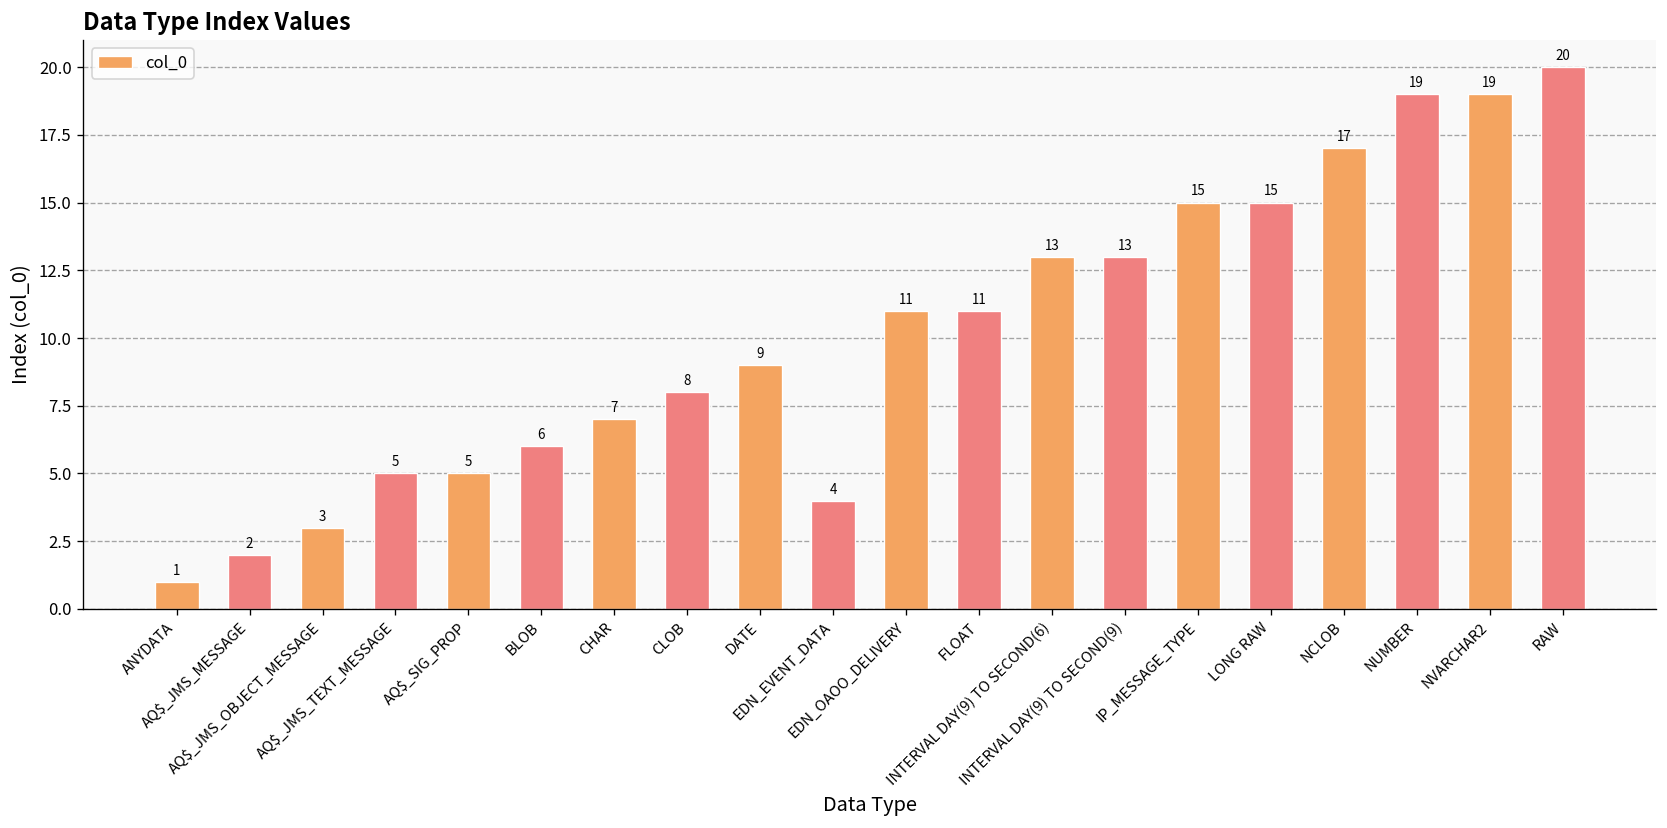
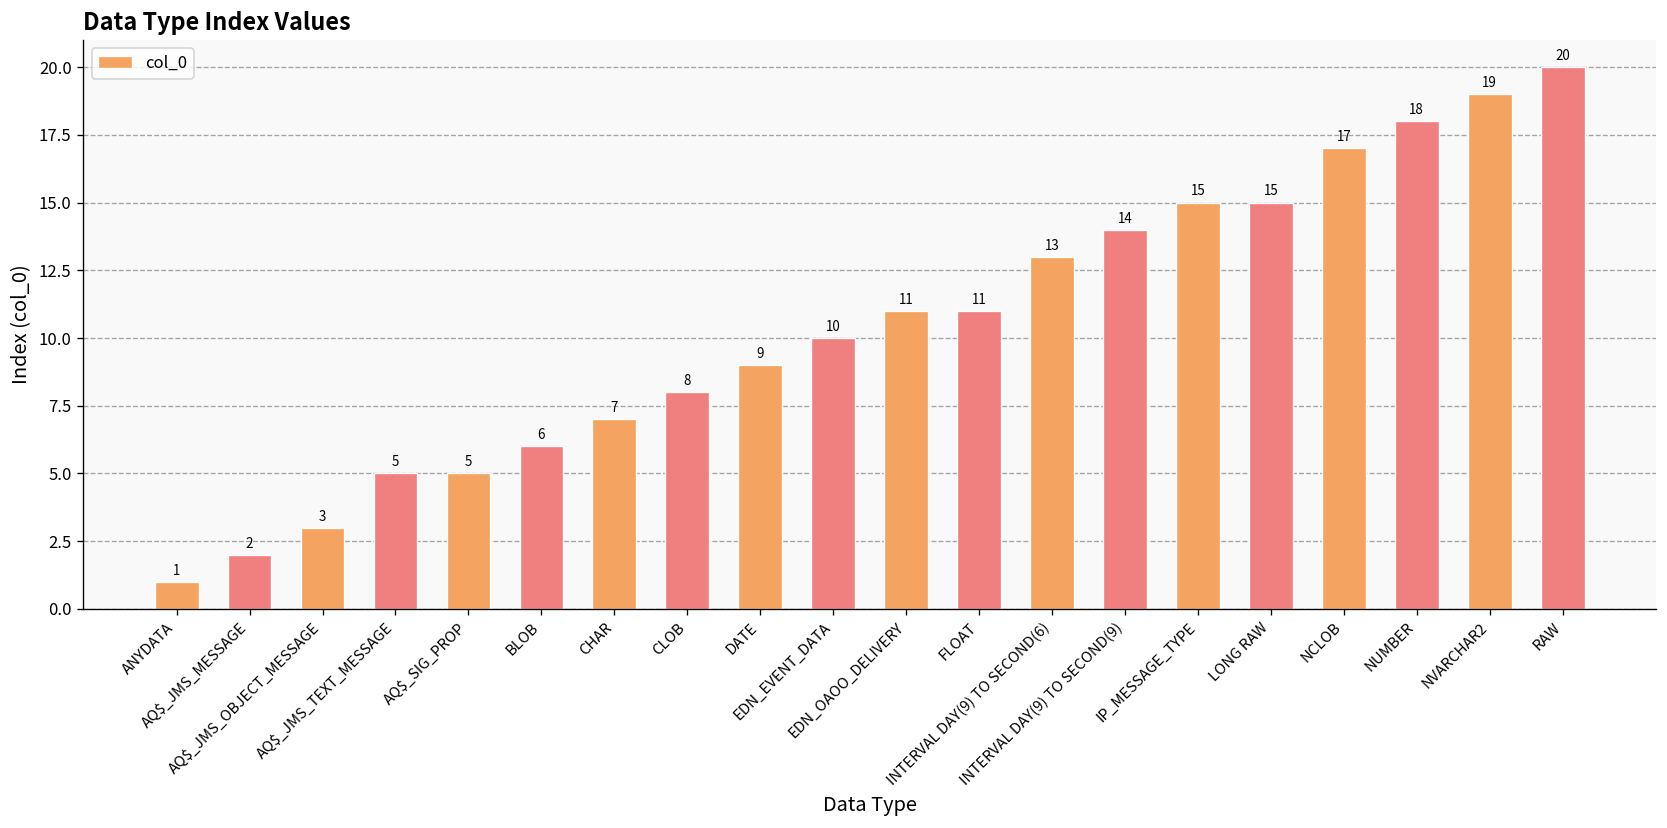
EDN_EVENT_DATA: 4 -> 10
INTERVAL DAY(9) TO SECOND(9): 13 -> 14
NUMBER: 19 -> 18
